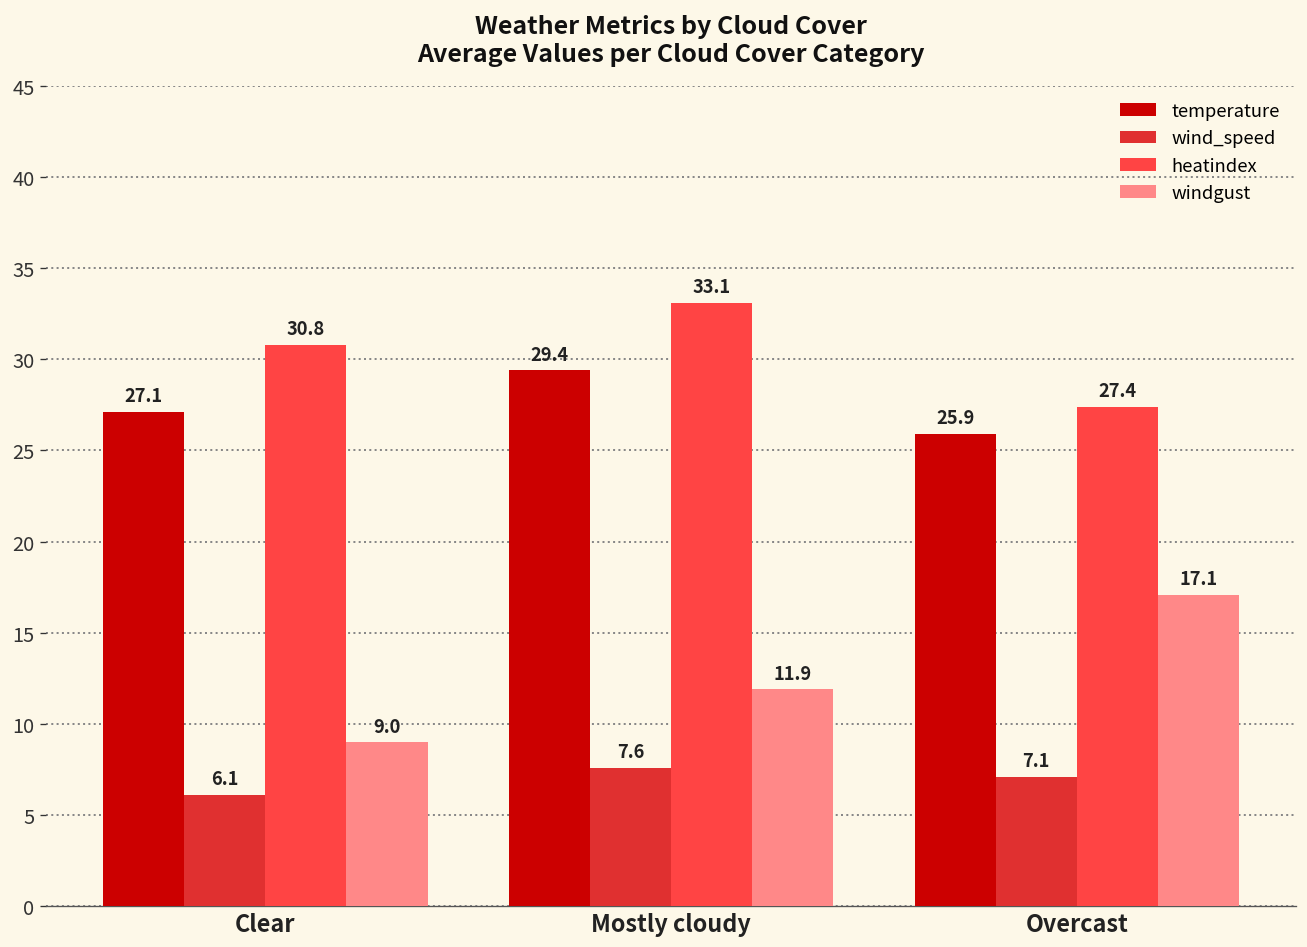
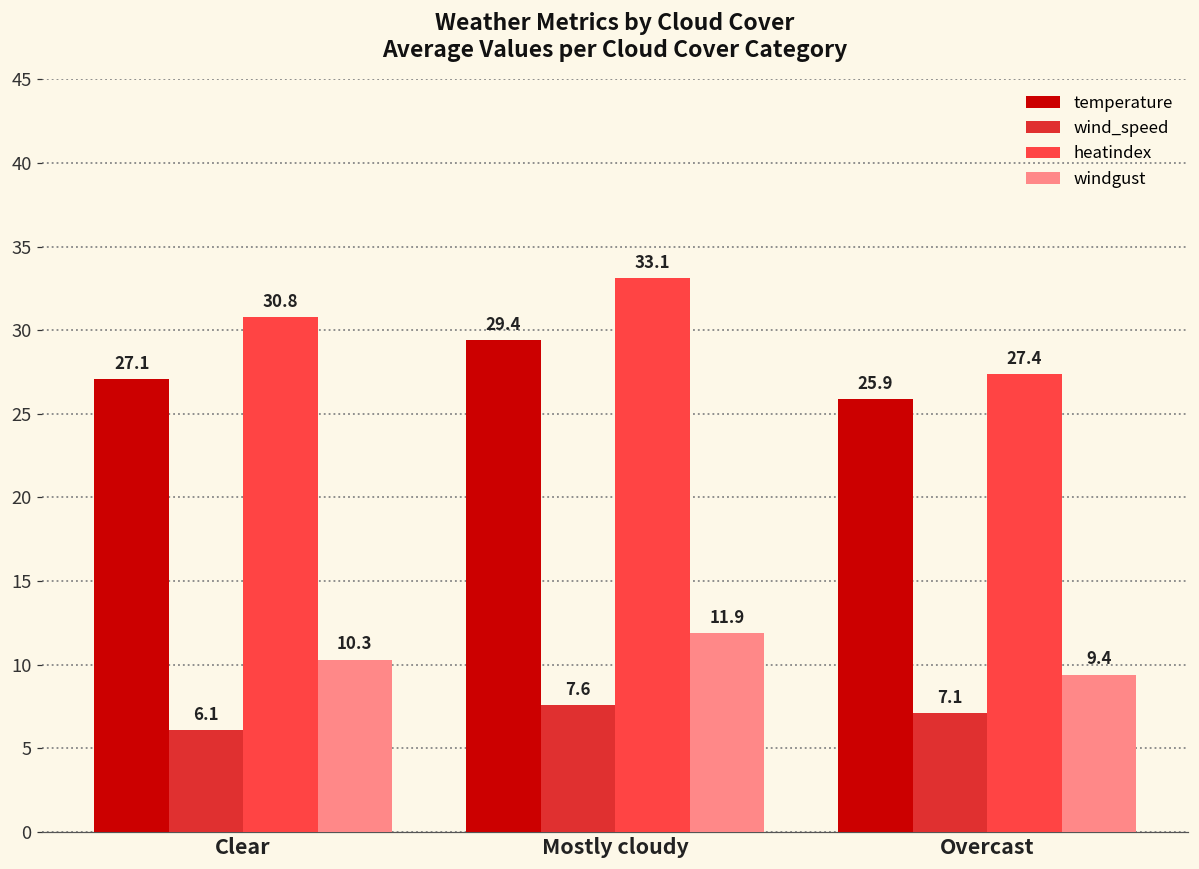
windgust, Clear: 9.0 -> 10.3
windgust, Overcast: 17.1 -> 9.4
